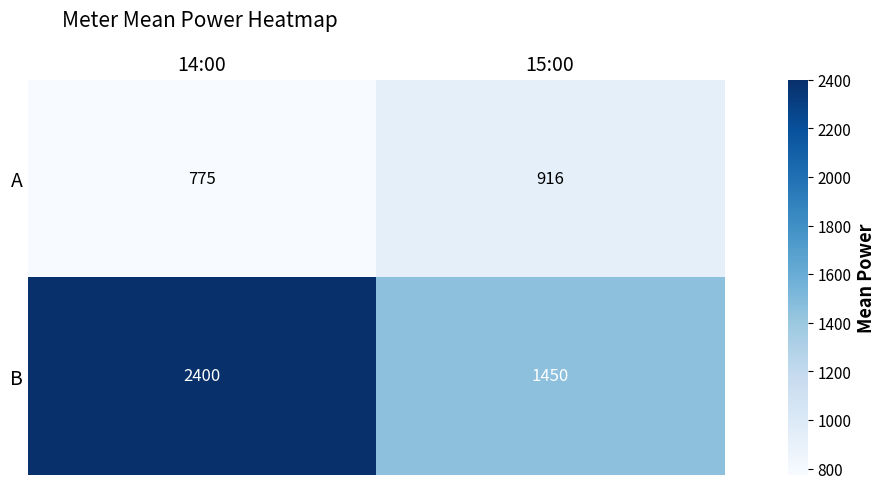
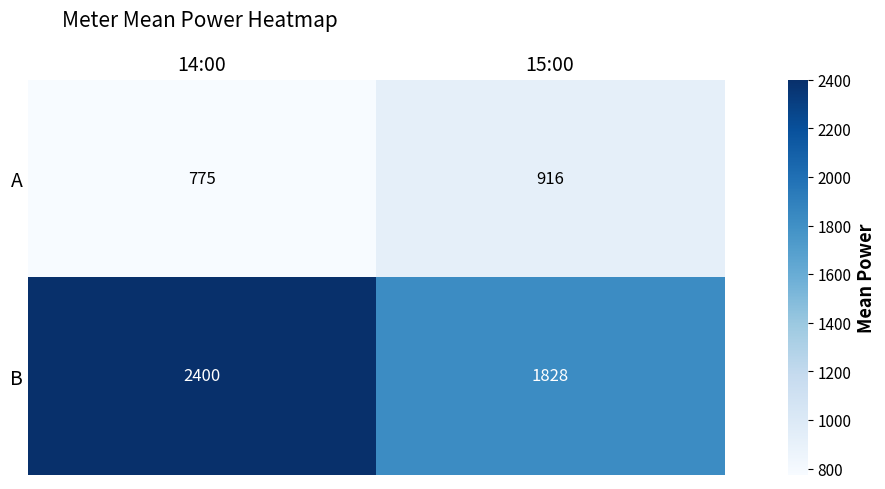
B, 15:00: 1450 -> 1828
